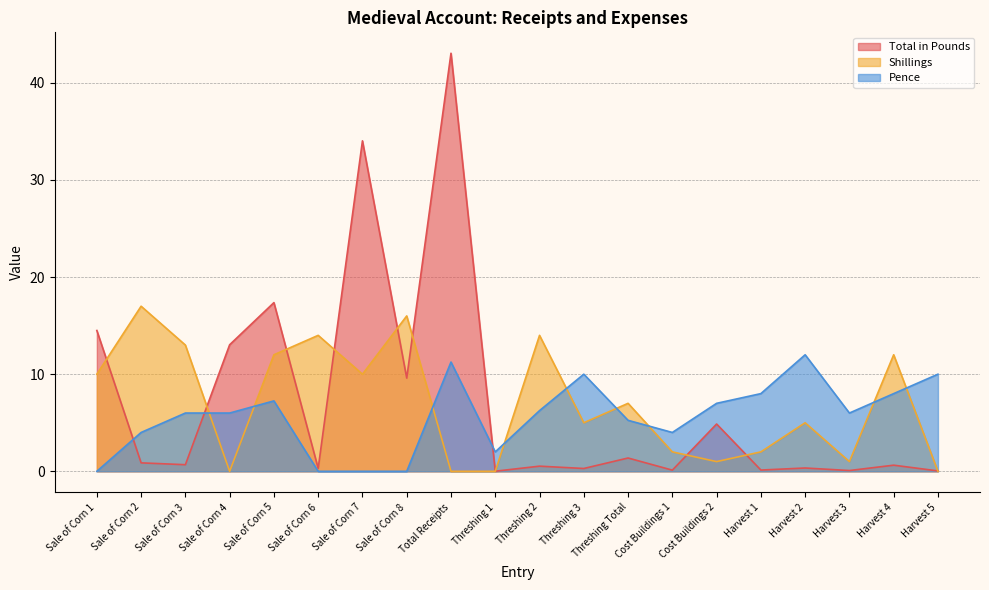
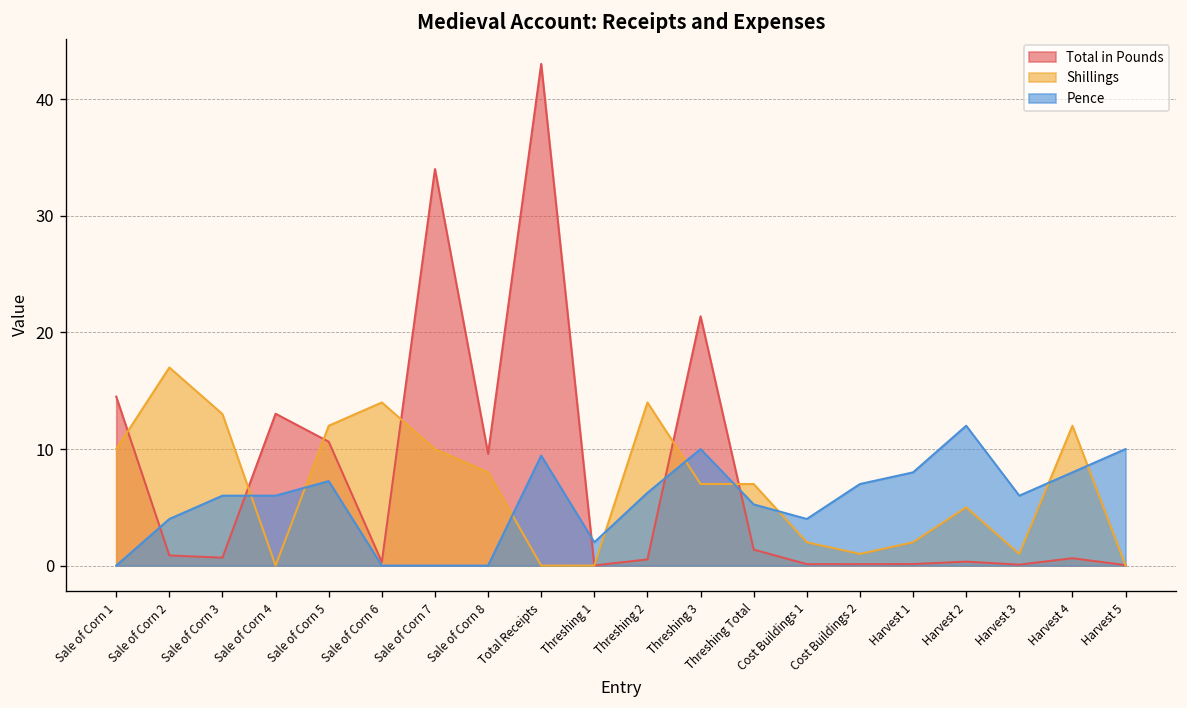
Total in Pounds, Sale of Corn 5: 17 -> 11
Shillings, Sale of Corn 8: 16 -> 8
Pence, Total Receipts: 11 -> 9
Total in Pounds, Threshing 3: 0 -> 21
Shillings, Threshing 3: 5 -> 7
Total in Pounds, Cost Buildings 2: 5 -> 0
